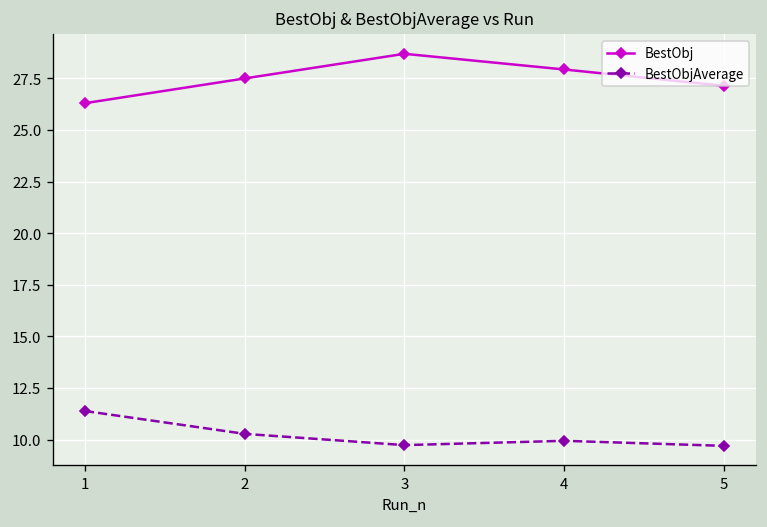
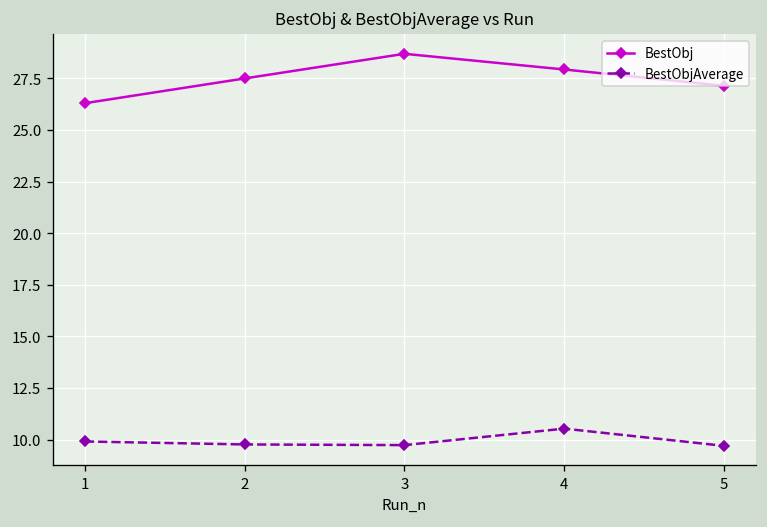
BestObjAverage, 1: 11.4 -> 9.9
BestObjAverage, 2: 10.3 -> 9.8
BestObjAverage, 4: 9.9 -> 10.5
